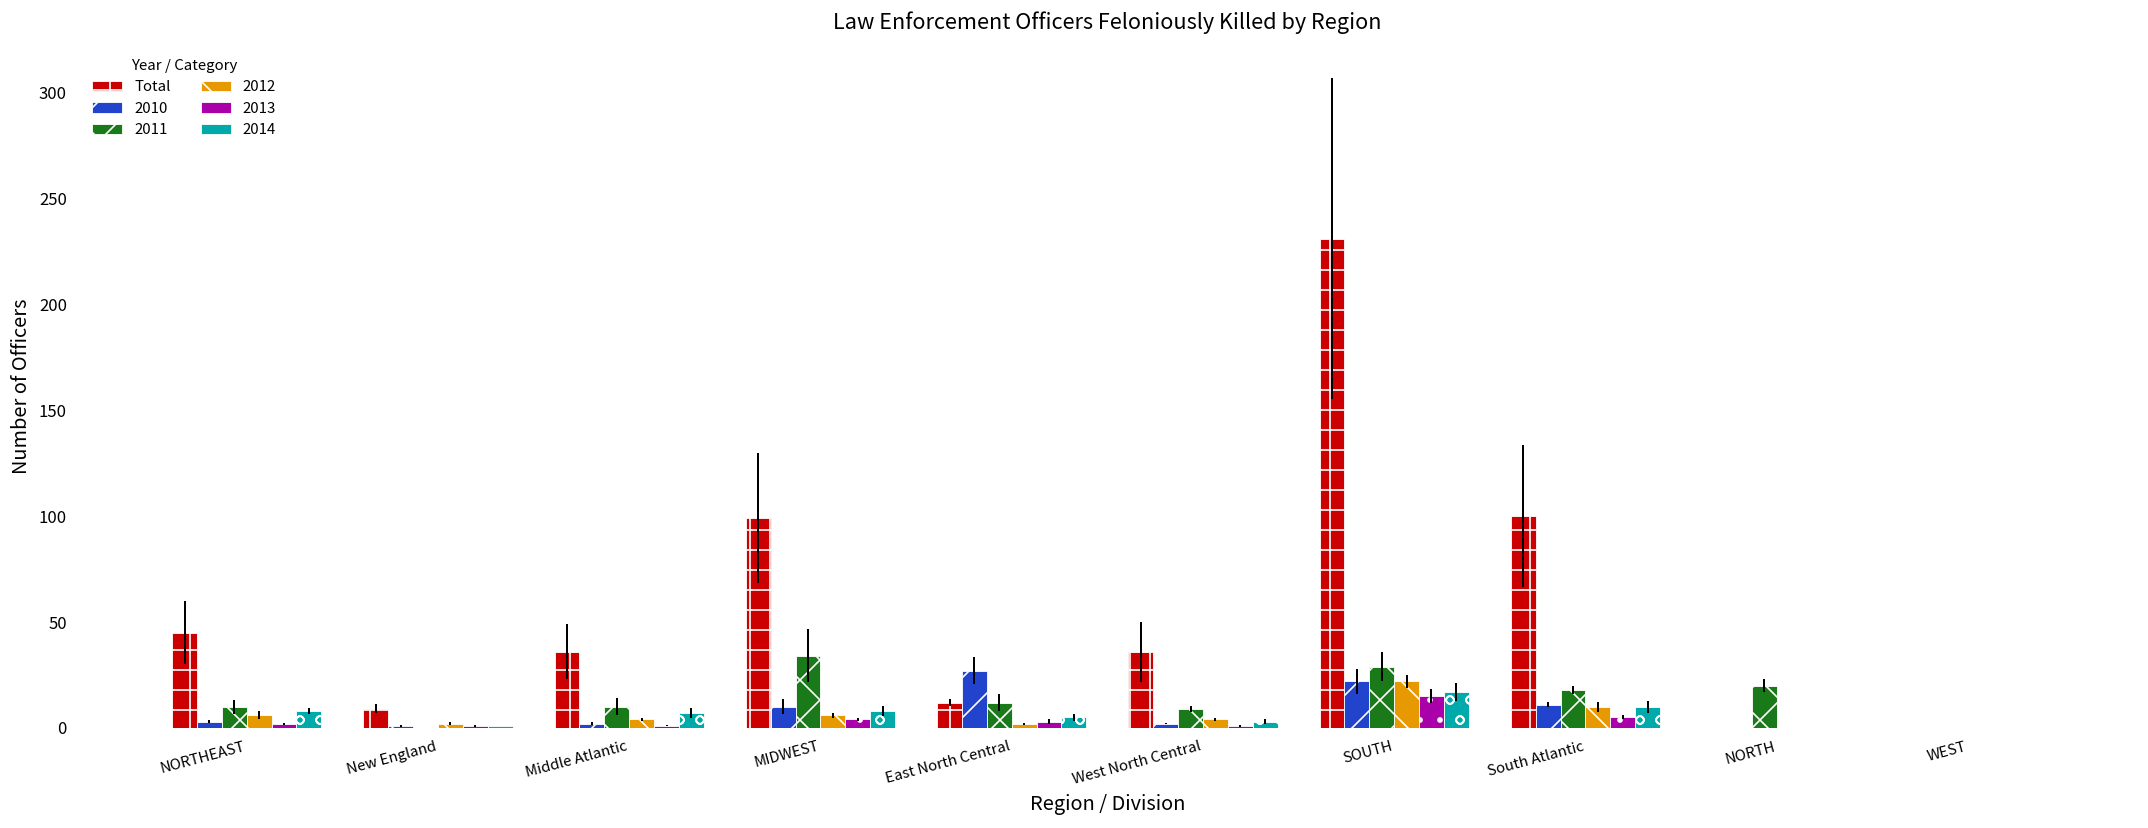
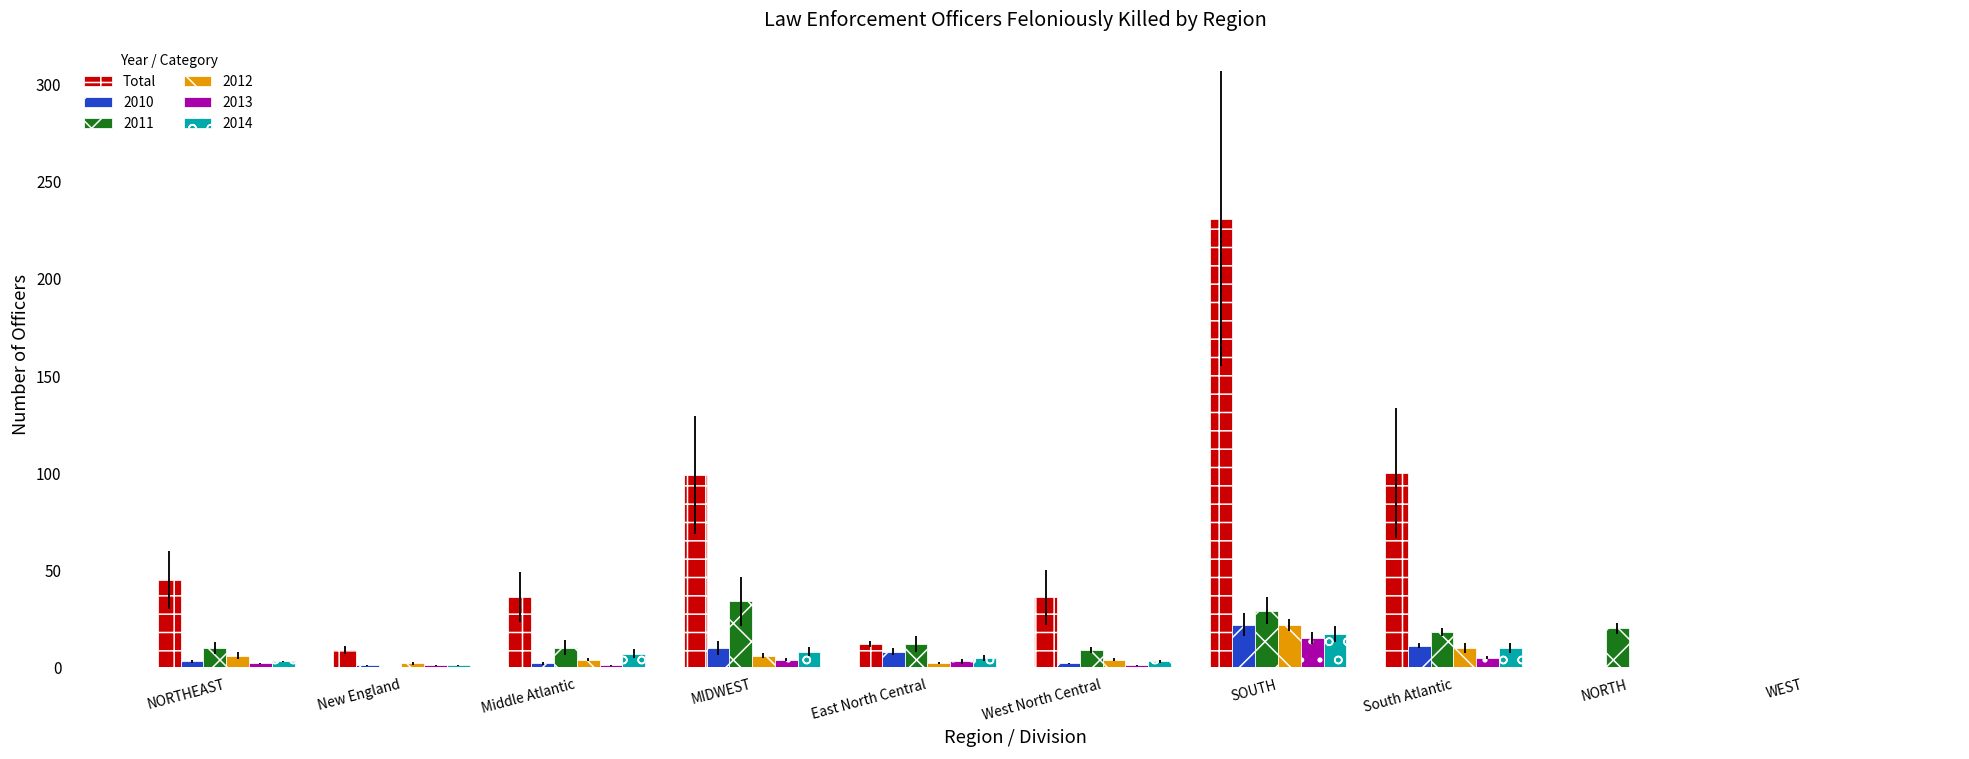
2014, NORTHEAST: 8 -> 3
2010, East North Central: 27 -> 8
